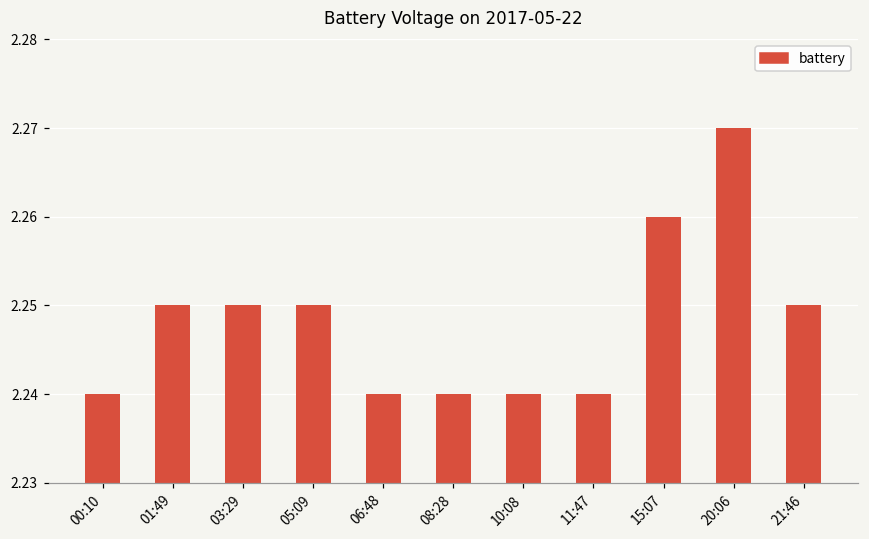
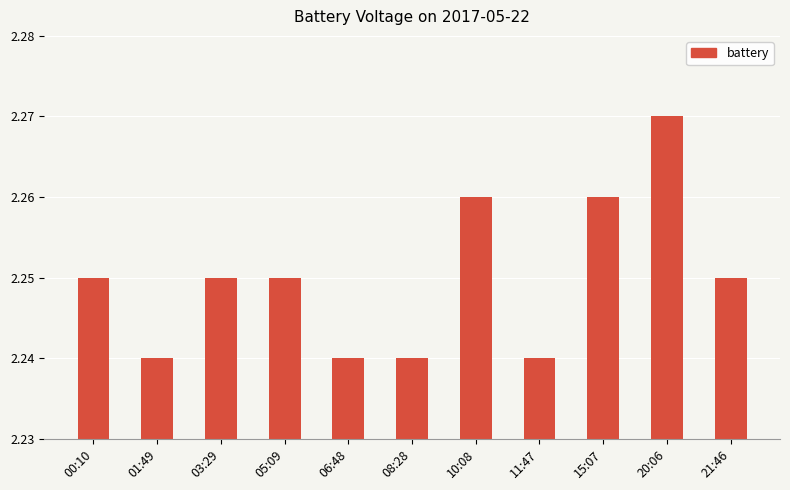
00:10: 2.24 -> 2.25
01:49: 2.25 -> 2.24
10:08: 2.24 -> 2.26
